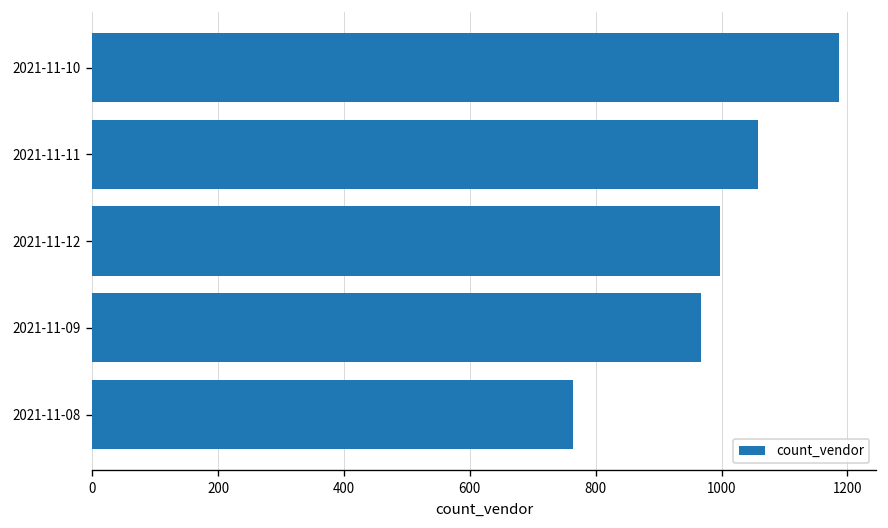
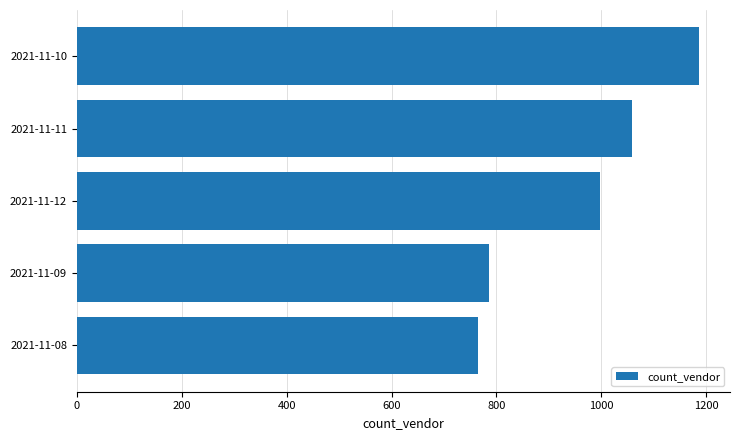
2021-11-09: 970 -> 790
